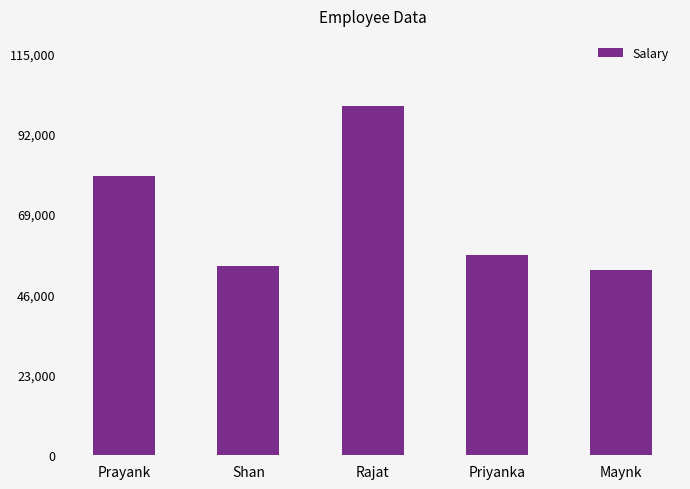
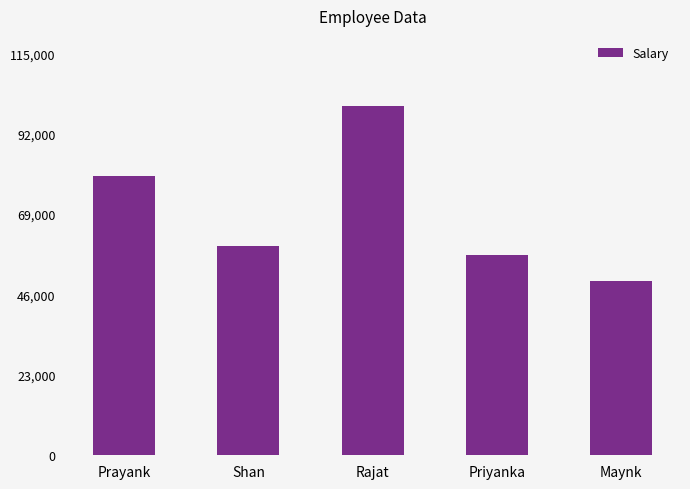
Shan: 54,000 -> 60,000
Maynk: 53,000 -> 50,000
